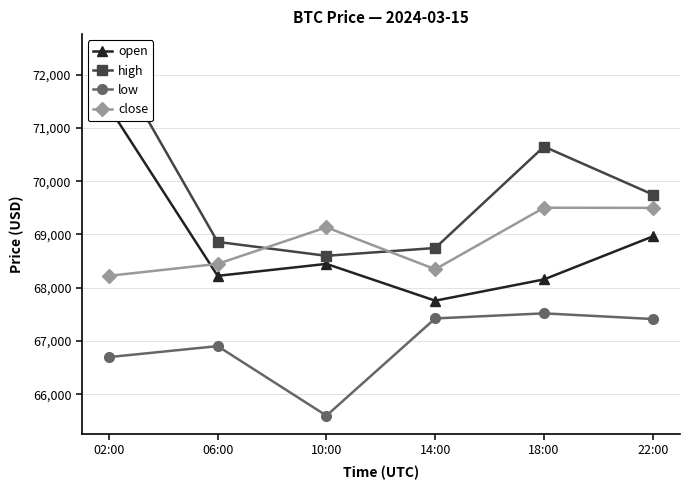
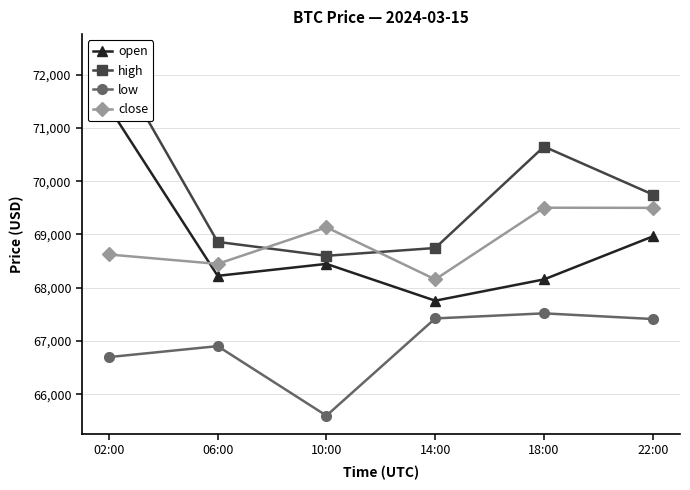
close, 02:00: 68,200 -> 68,600
close, 14:00: 68,300 -> 68,200
